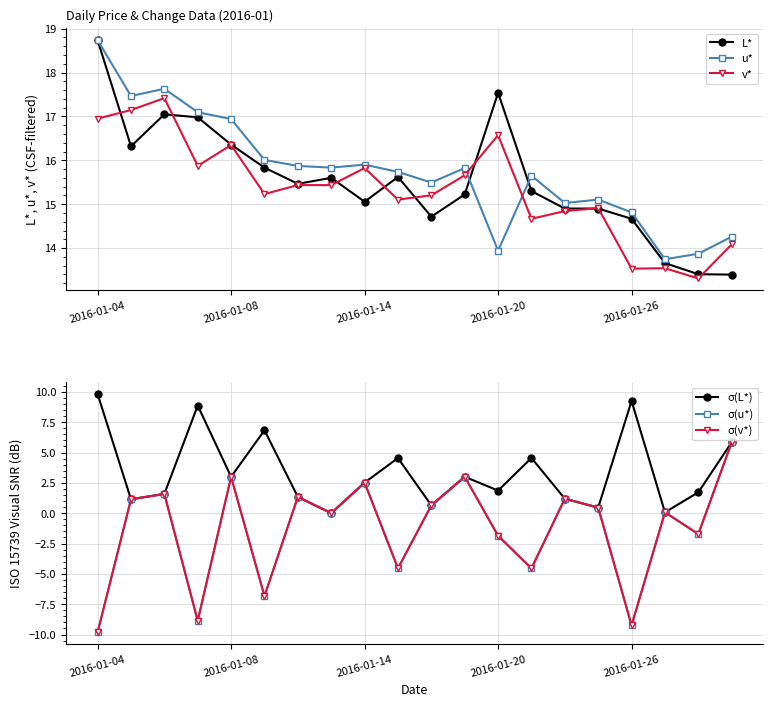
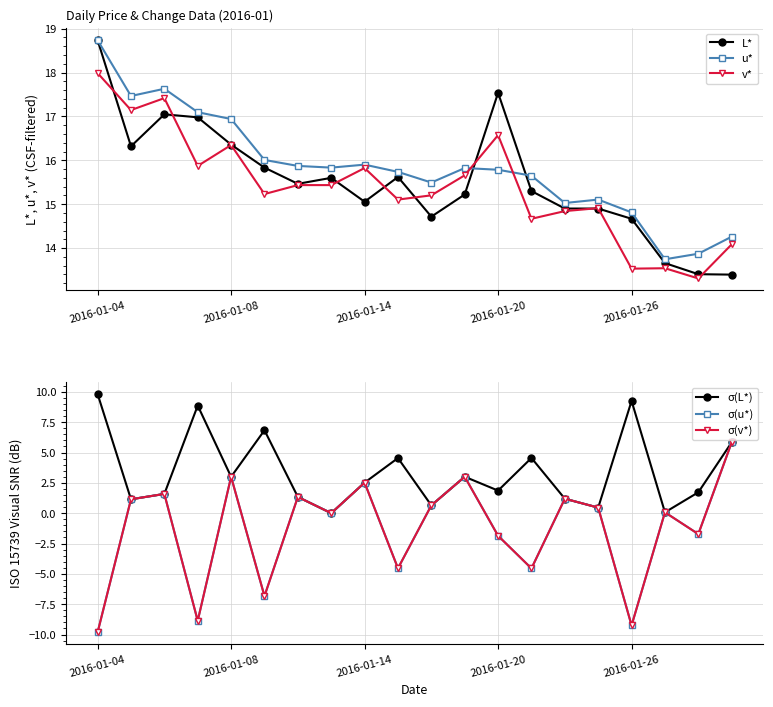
Daily Price & Change Data (2016-01), v*, 2016-01-04: 17.0 -> 18.0
Daily Price & Change Data (2016-01), u*, 2016-01-20: 13.9 -> 15.8
